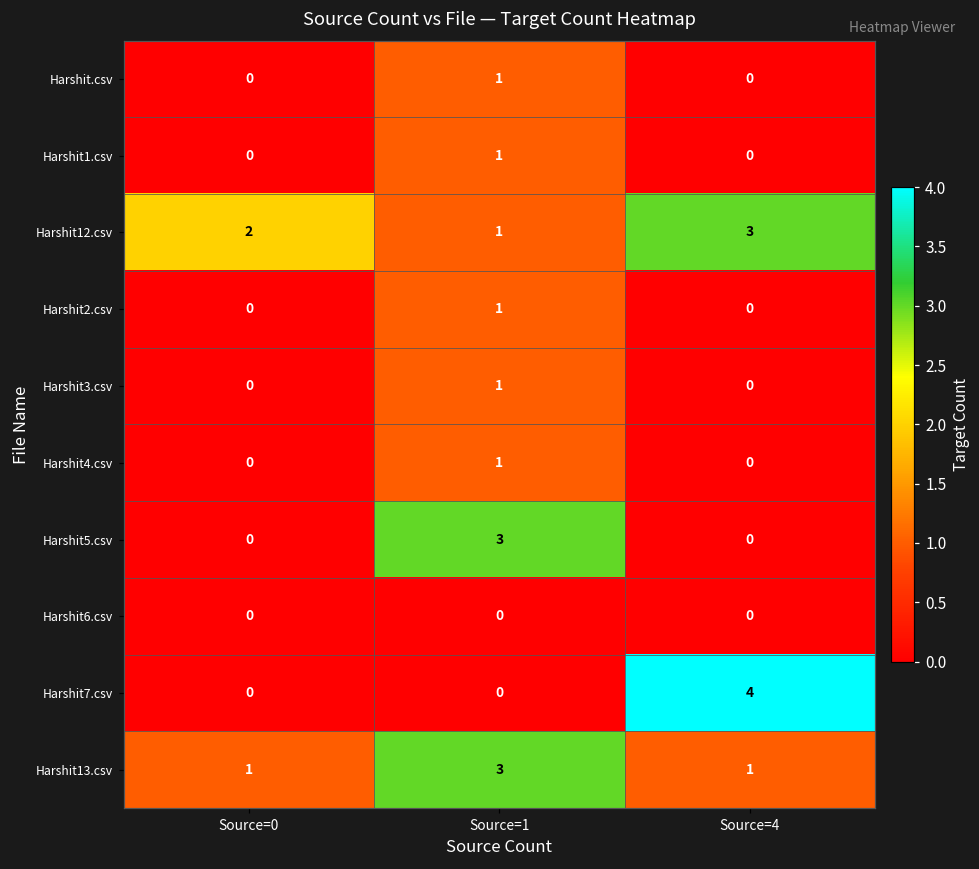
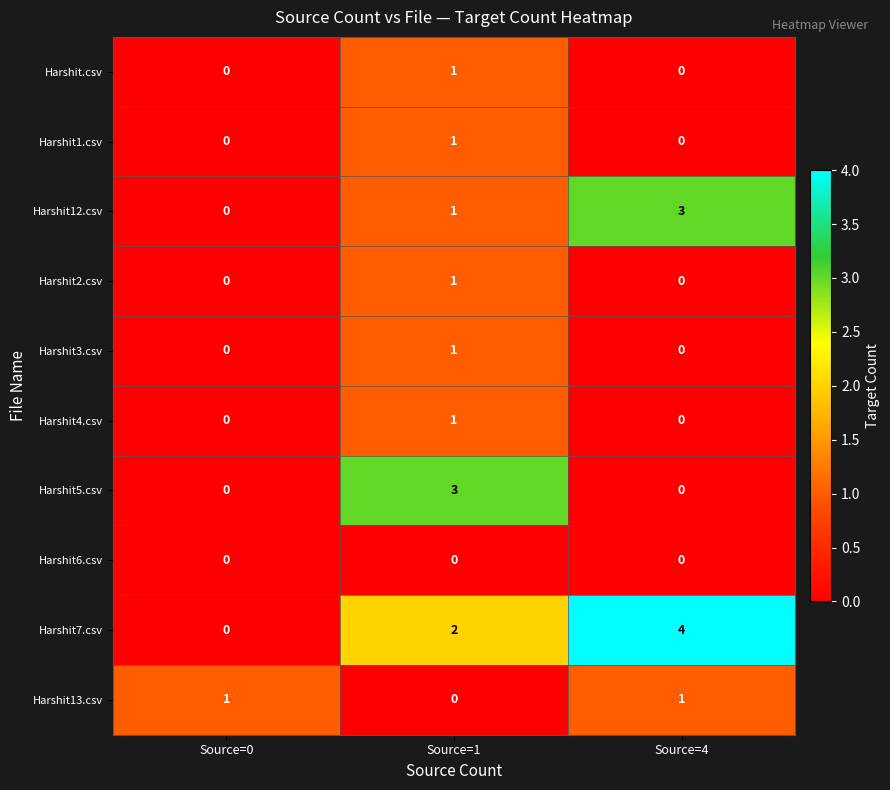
Harshit12.csv, Source=0: 2 -> 0
Harshit7.csv, Source=1: 0 -> 2
Harshit13.csv, Source=1: 3 -> 0
